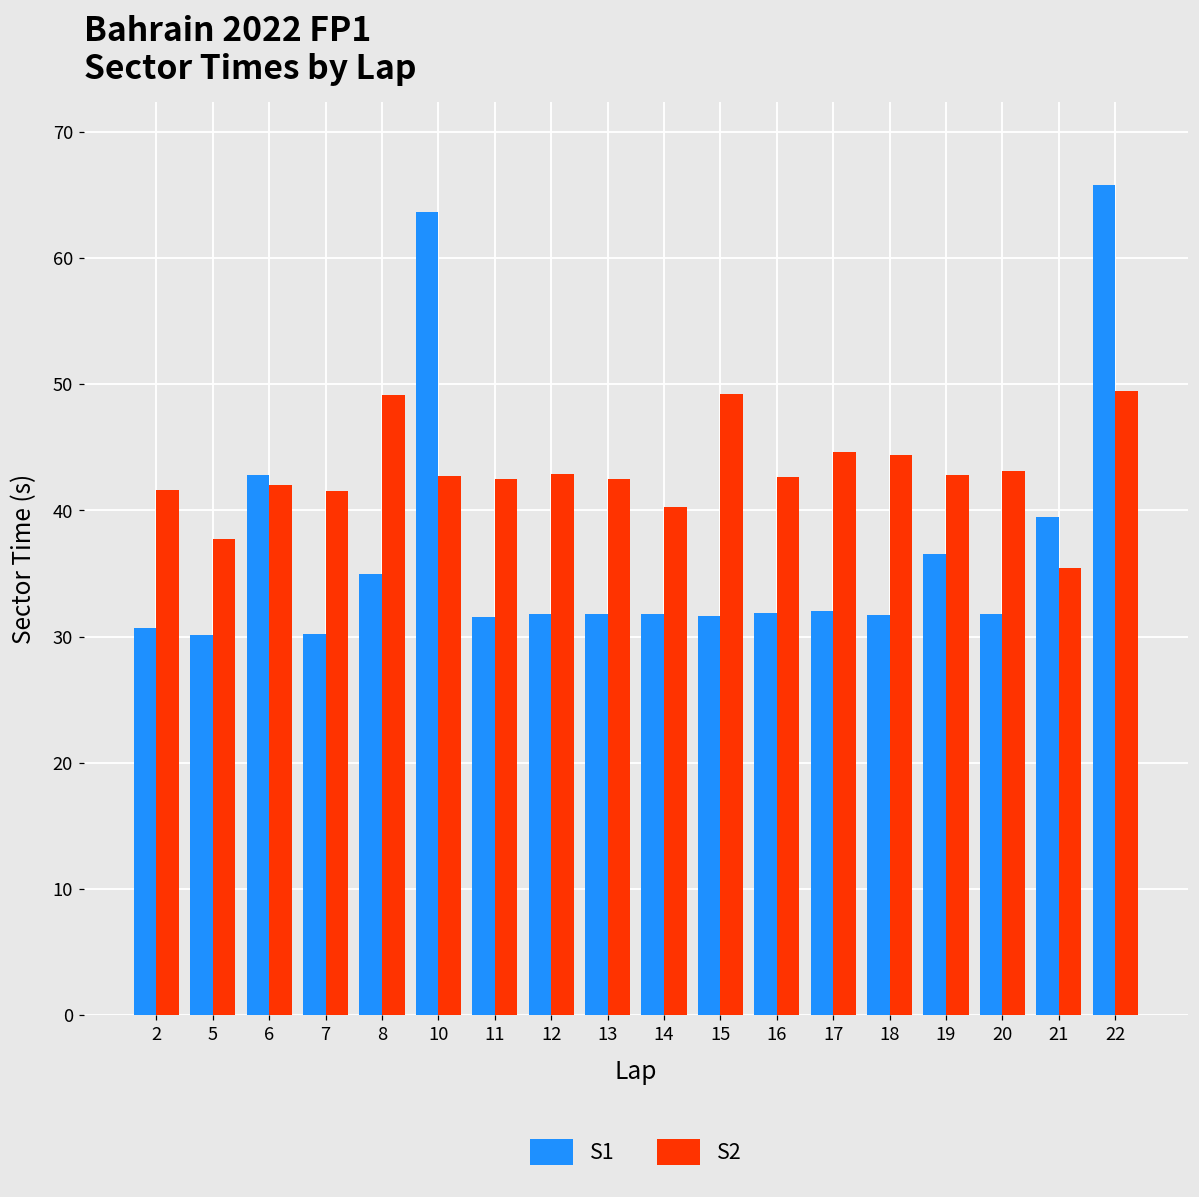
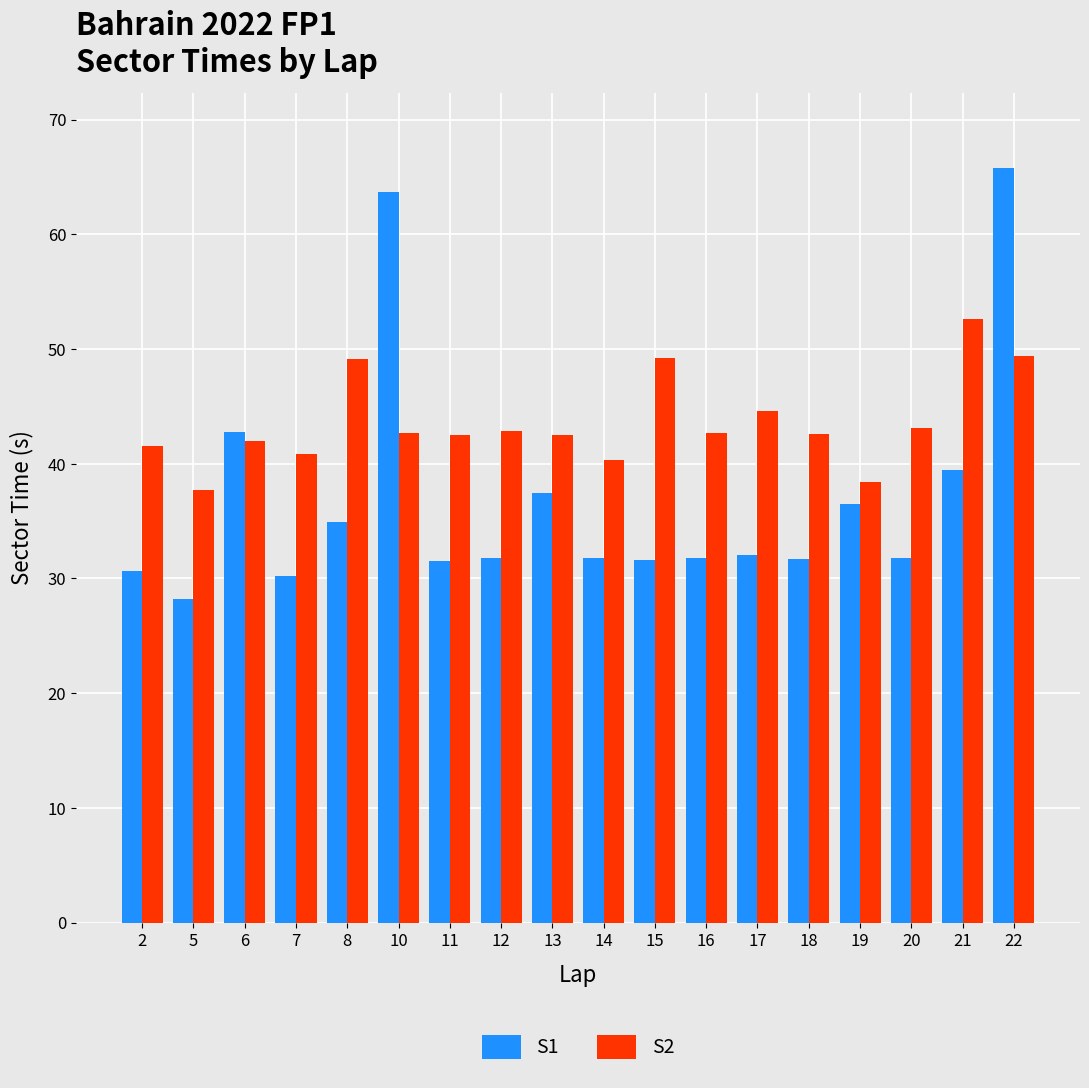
S1, 5: 30.1 -> 28.2
S2, 7: 41.5 -> 40.8
S1, 13: 31.8 -> 37.4
S2, 18: 44.4 -> 42.6
S2, 19: 42.8 -> 38.4
S2, 21: 35.4 -> 52.6
